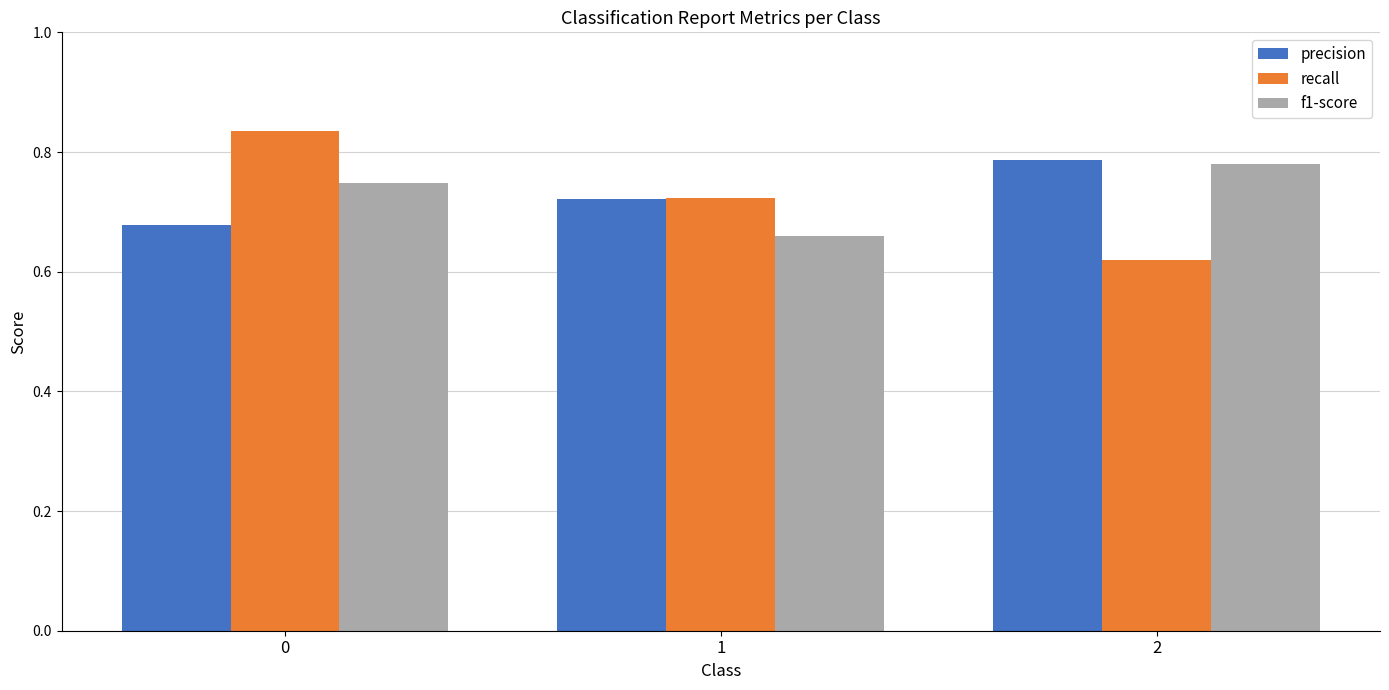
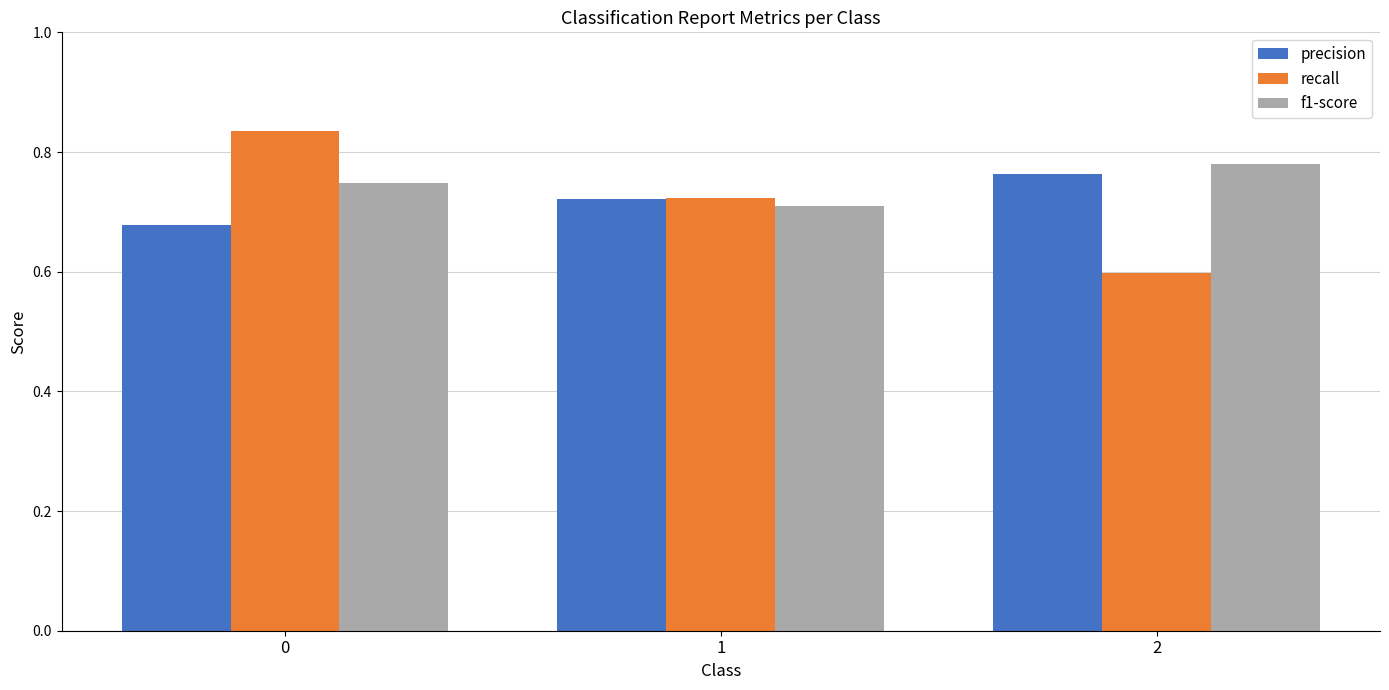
f1-score, 1: 0.66 -> 0.71
precision, 2: 0.79 -> 0.76
recall, 2: 0.62 -> 0.60
